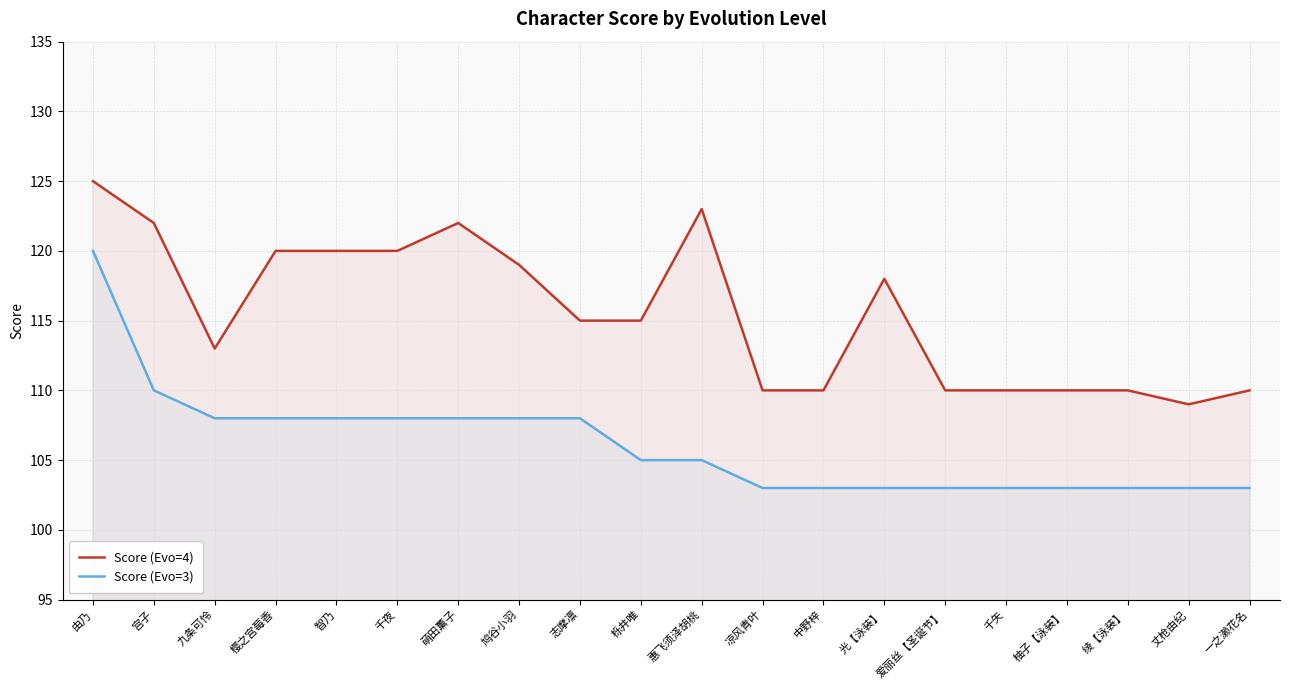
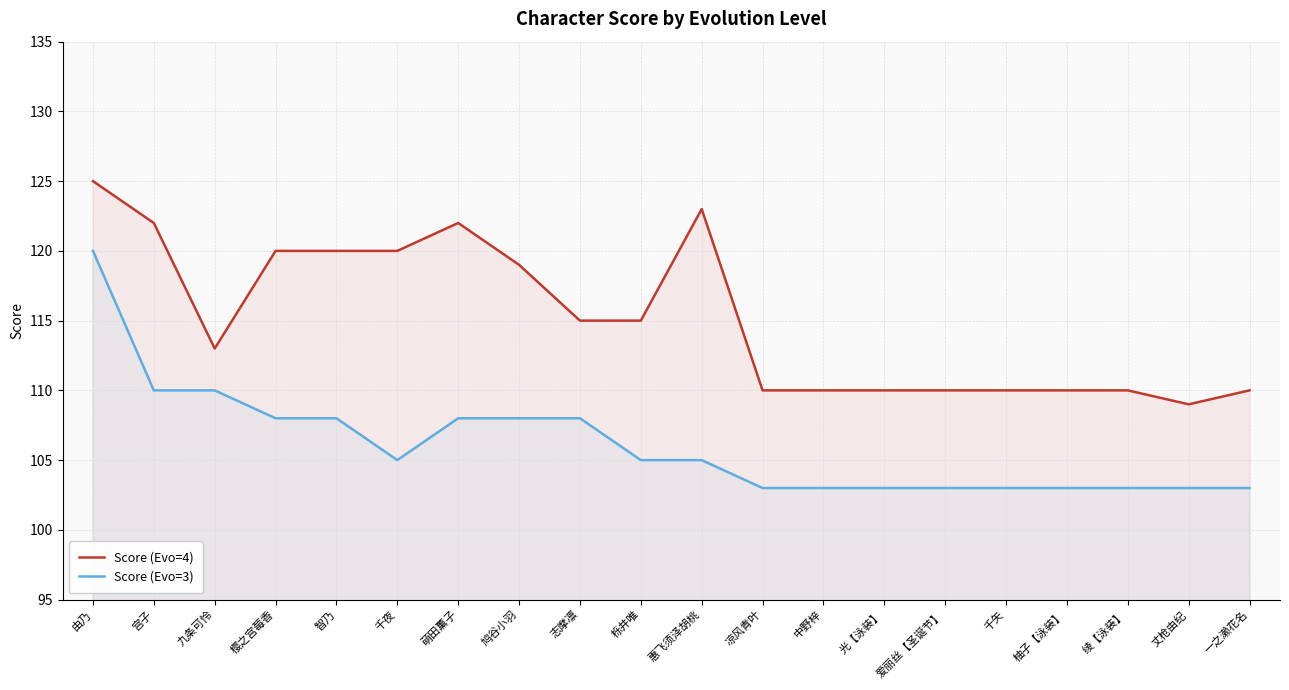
Score (Evo=3), 九条可怜: 108 -> 110
Score (Evo=3), 千夜: 108 -> 105
Score (Evo=4), 光【泳装】: 118 -> 110
